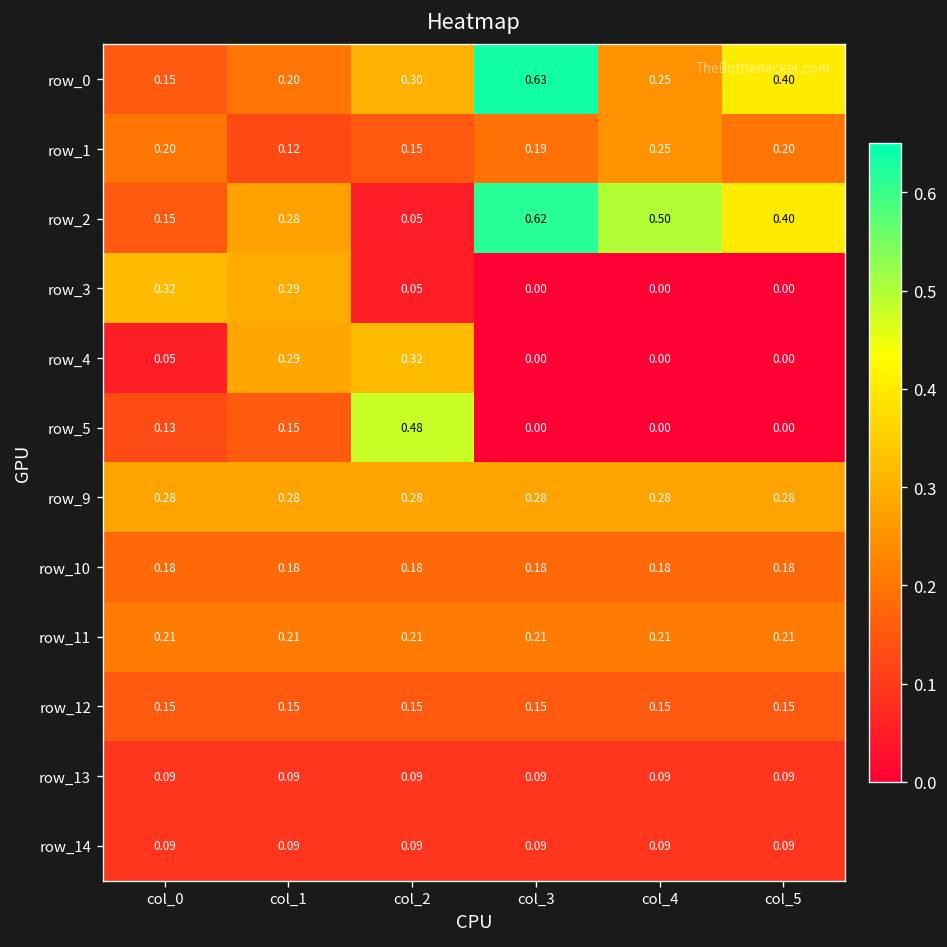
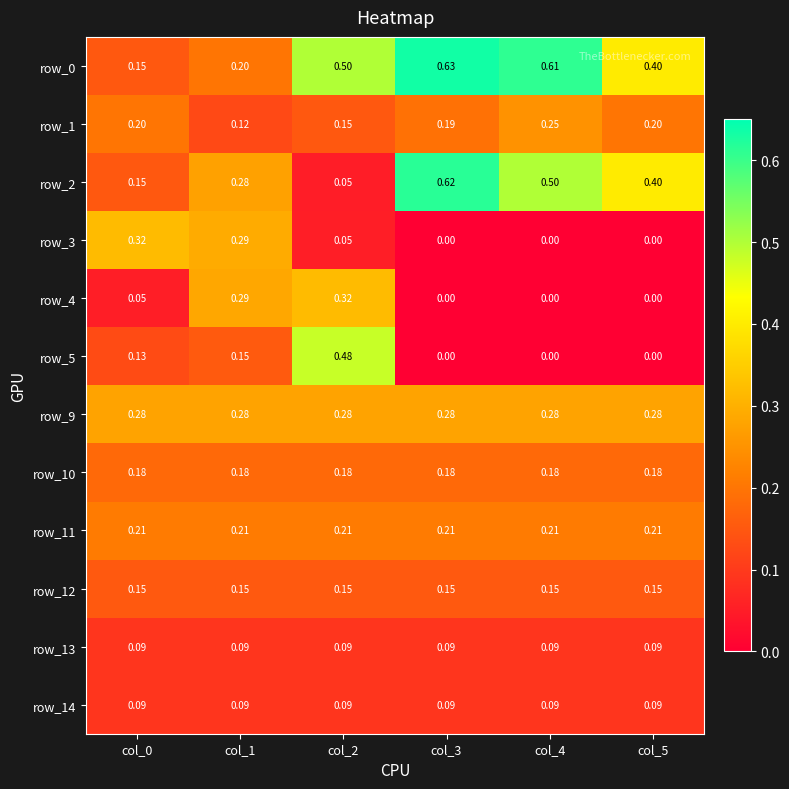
row_0, col_2: 0.30 -> 0.50
row_0, col_4: 0.25 -> 0.61
